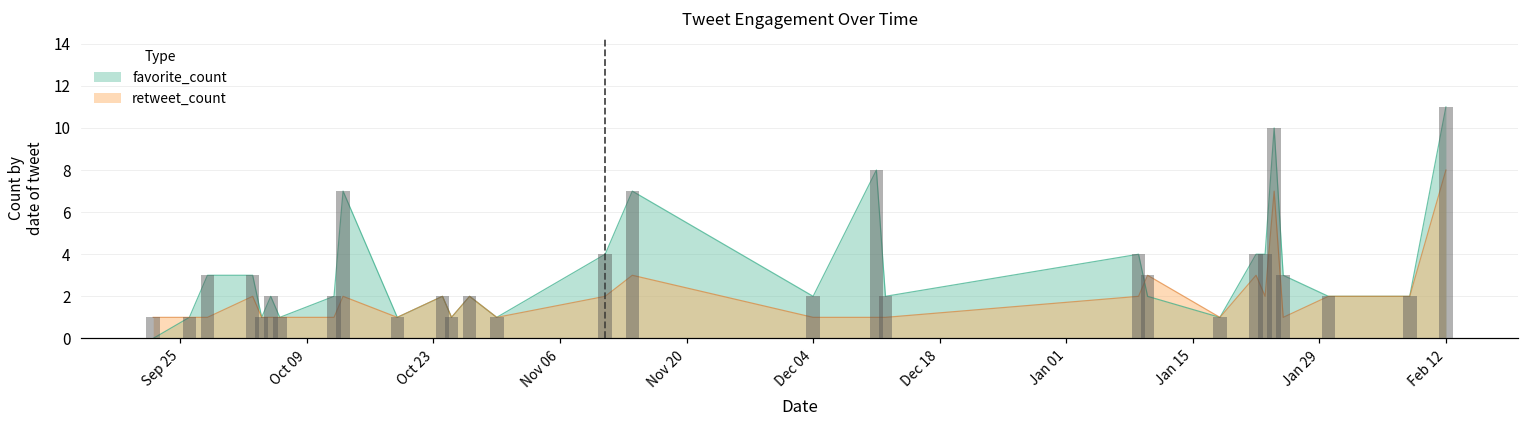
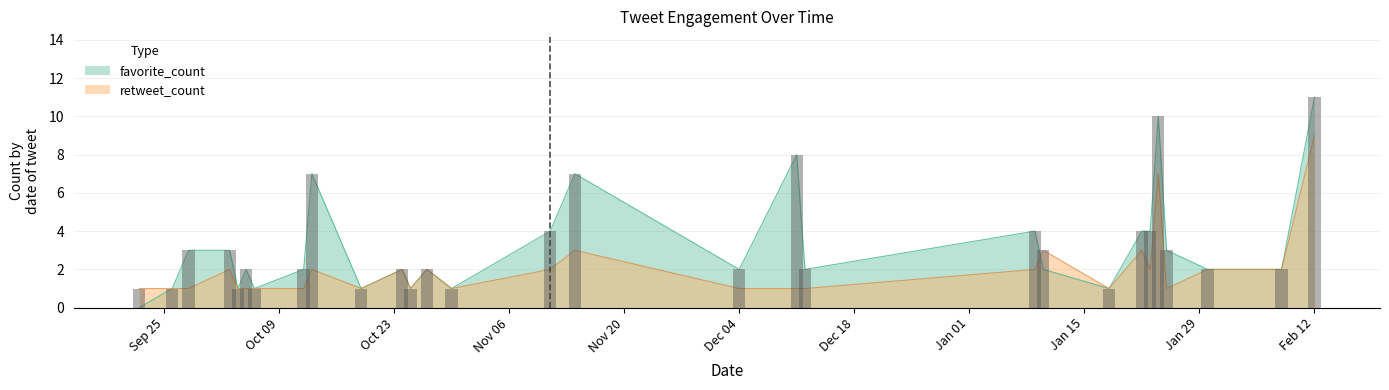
retweet_count, Feb 12: 8 -> 9
